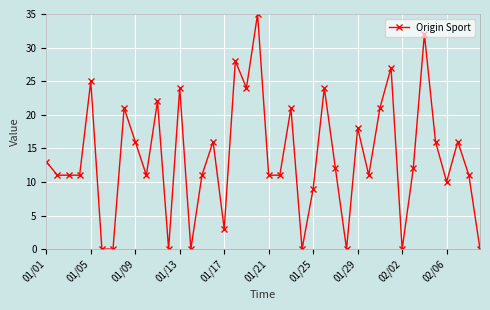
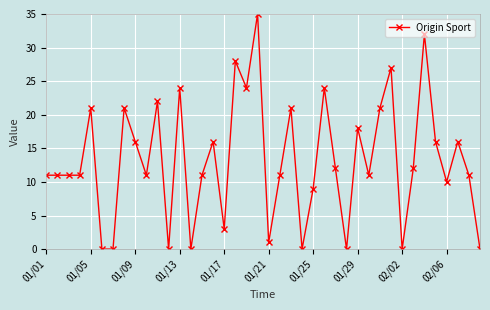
01/01: 13 -> 11
01/05: 25 -> 21
01/21: 11 -> 1
